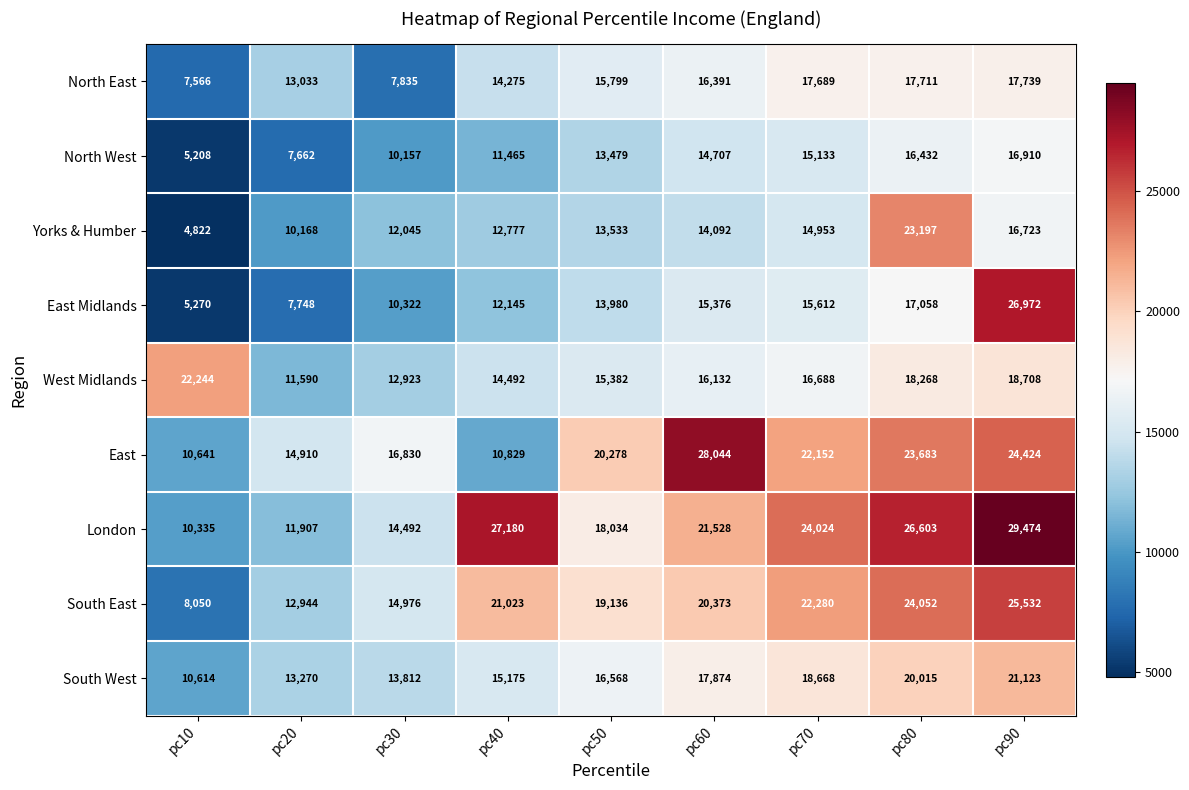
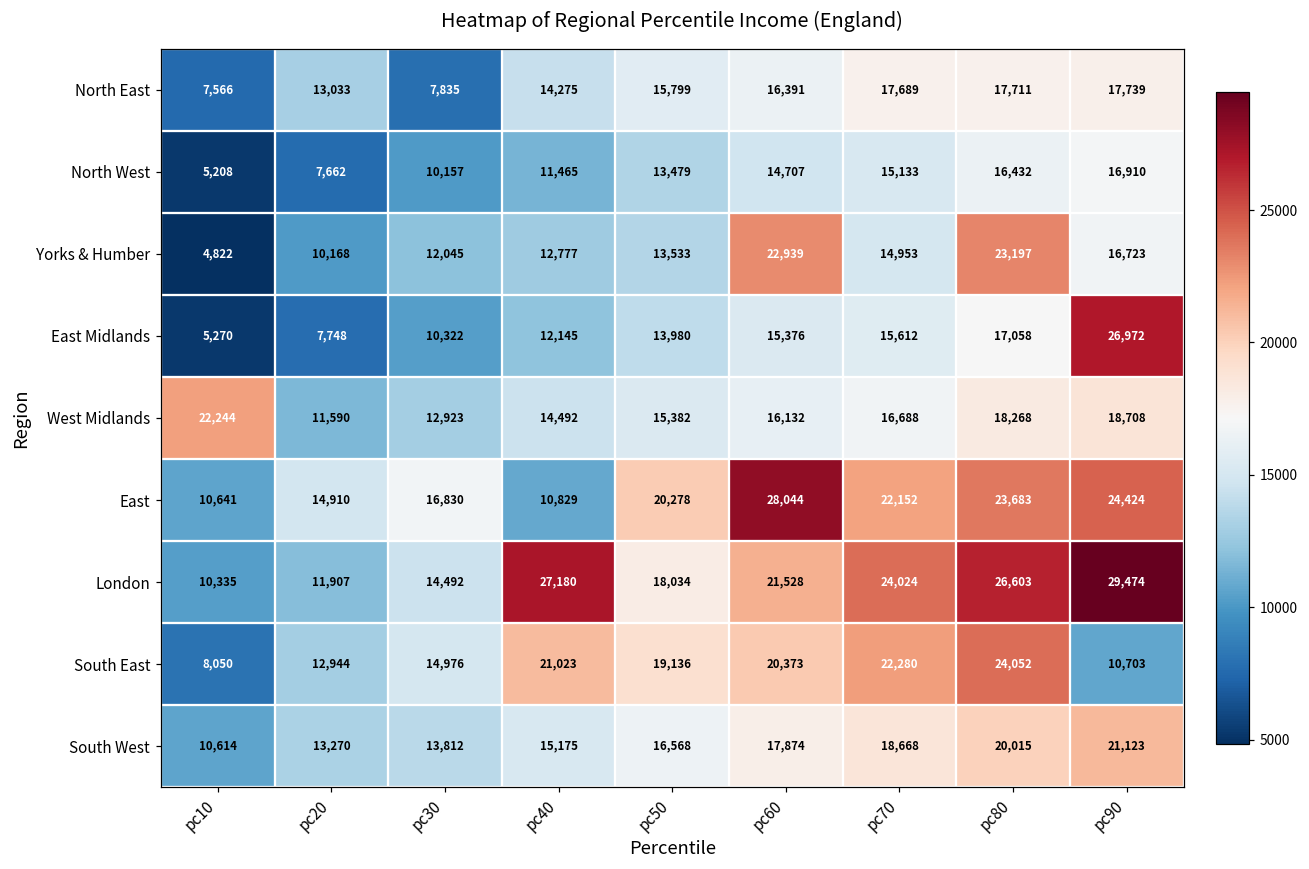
Yorks & Humber, pc60: 14,092 -> 22,939
South East, pc90: 25,532 -> 10,703
